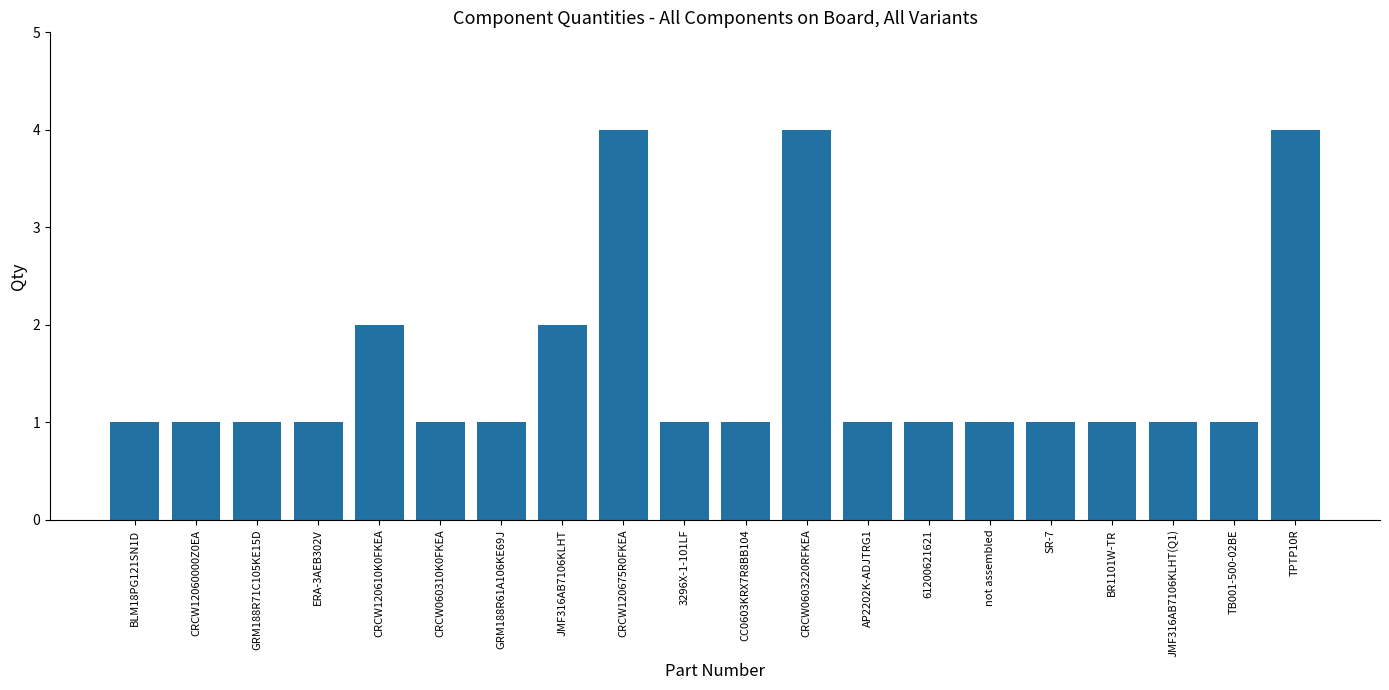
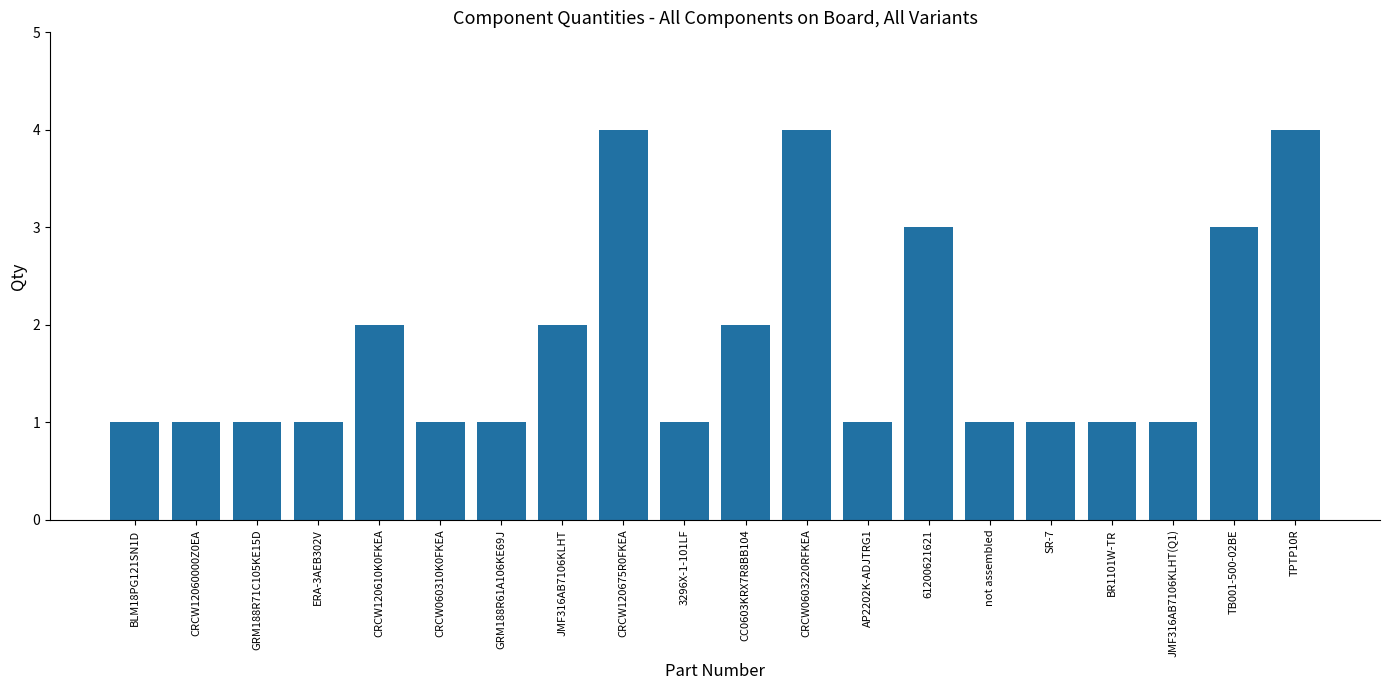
CC0603KRX7R8BB104: 1 -> 2
61200621621: 1 -> 3
TB001-500-02BE: 1 -> 3
